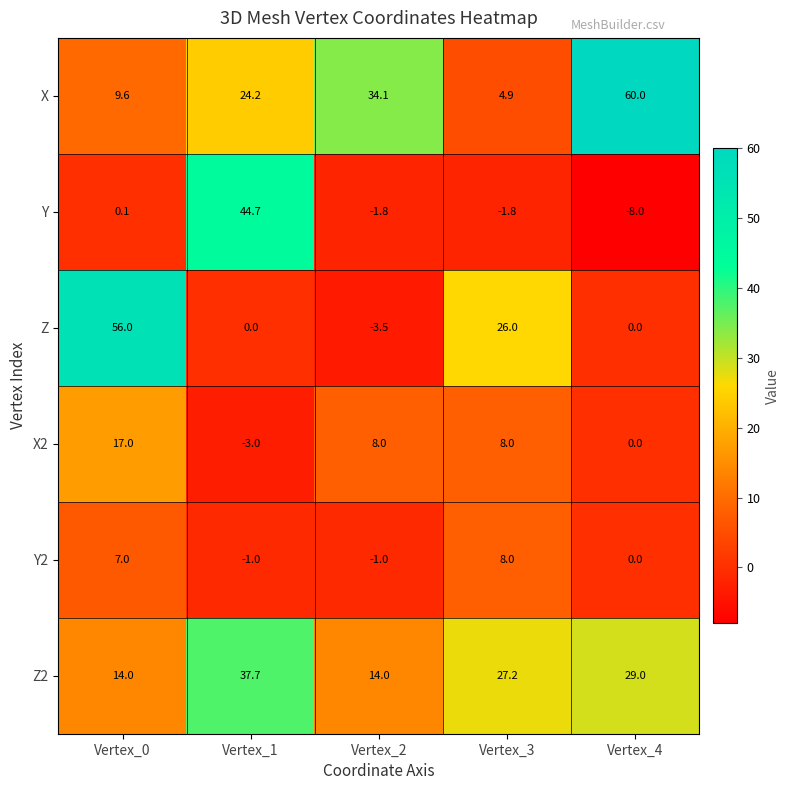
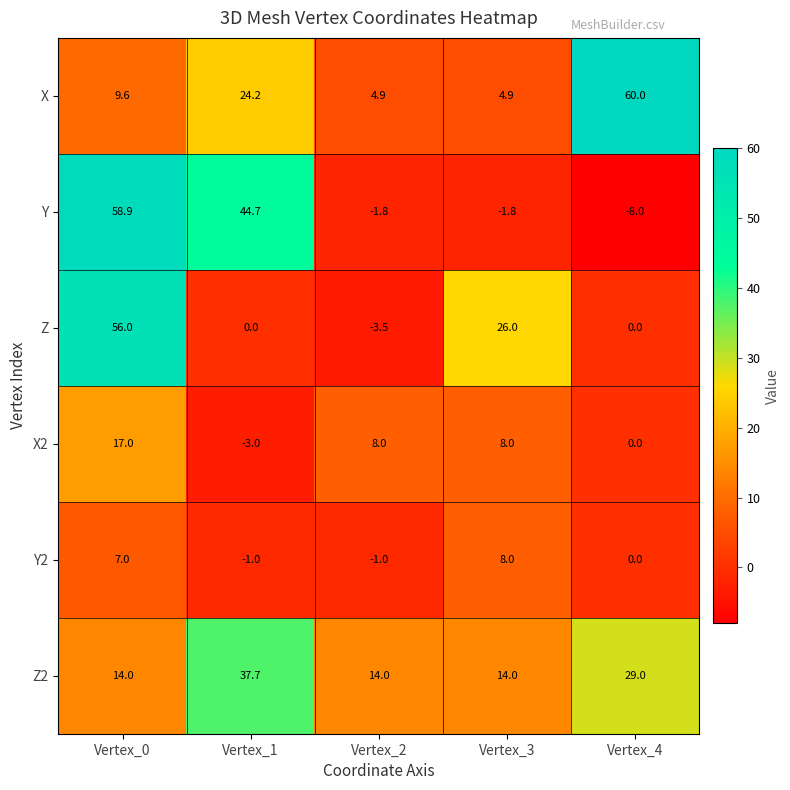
X, Vertex_2: 34.1 -> 4.9
Y, Vertex_0: 0.1 -> 58.9
Z2, Vertex_3: 27.2 -> 14.0
